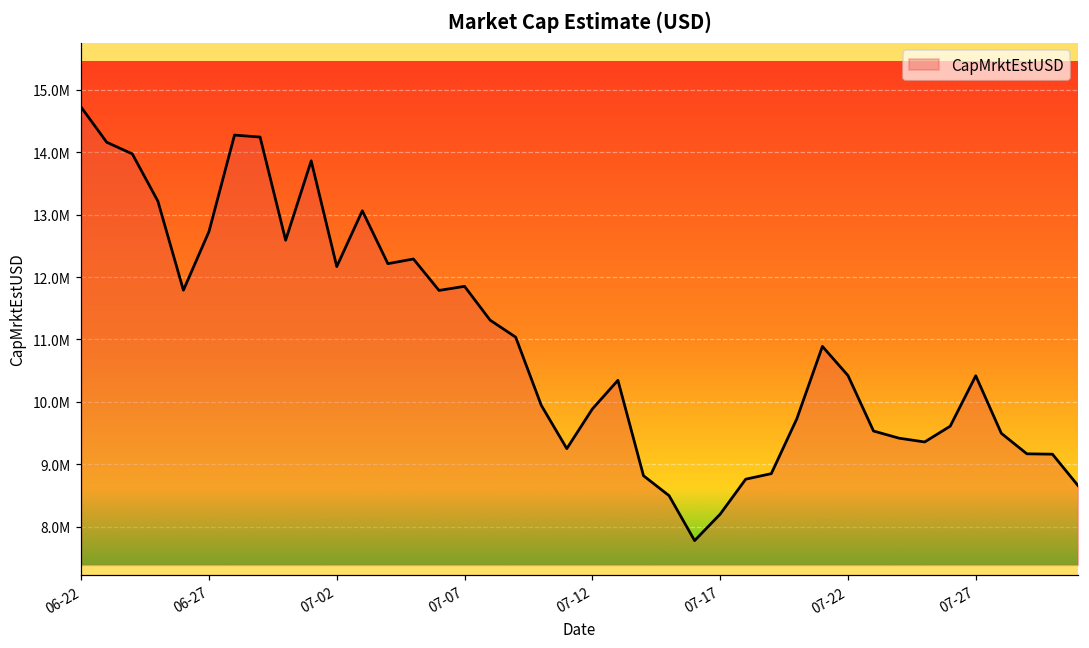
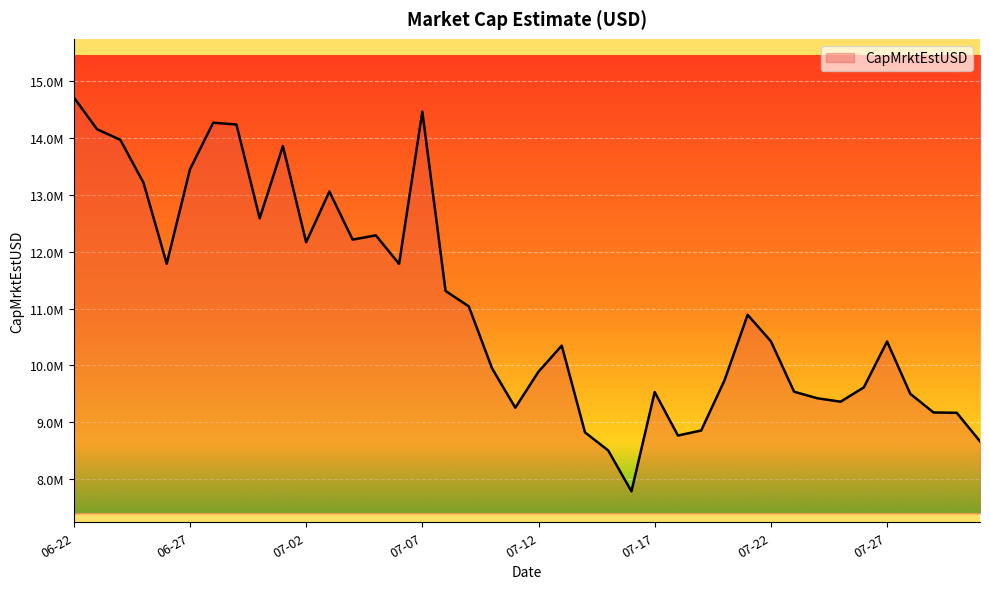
06-27: 12700000 -> 13500000
07-07: 11900000 -> 14500000
07-17: 8200000 -> 9500000
